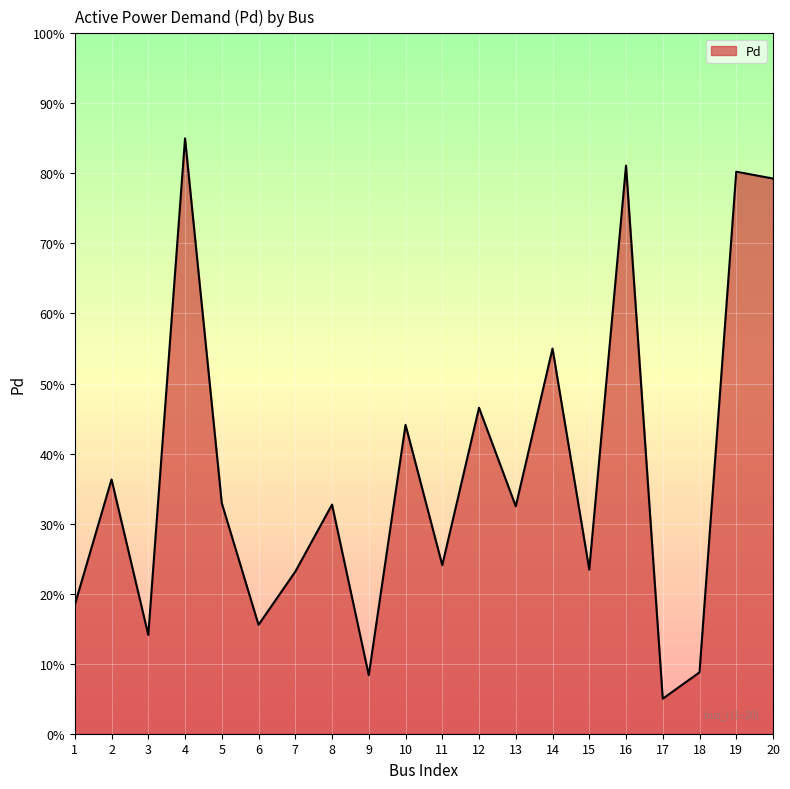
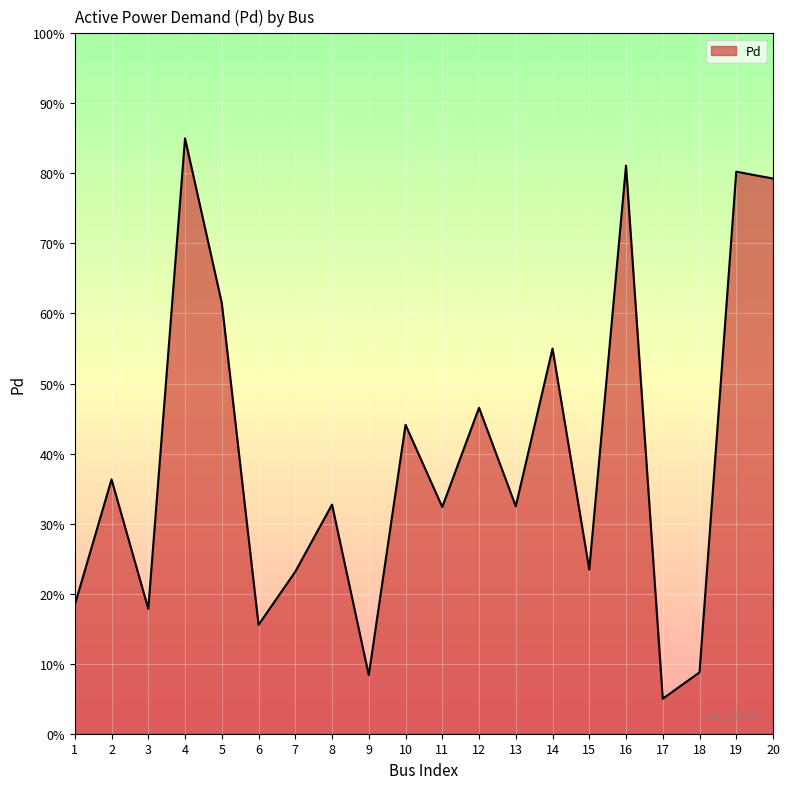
3: 14% -> 18%
5: 33% -> 61%
11: 24% -> 32%
